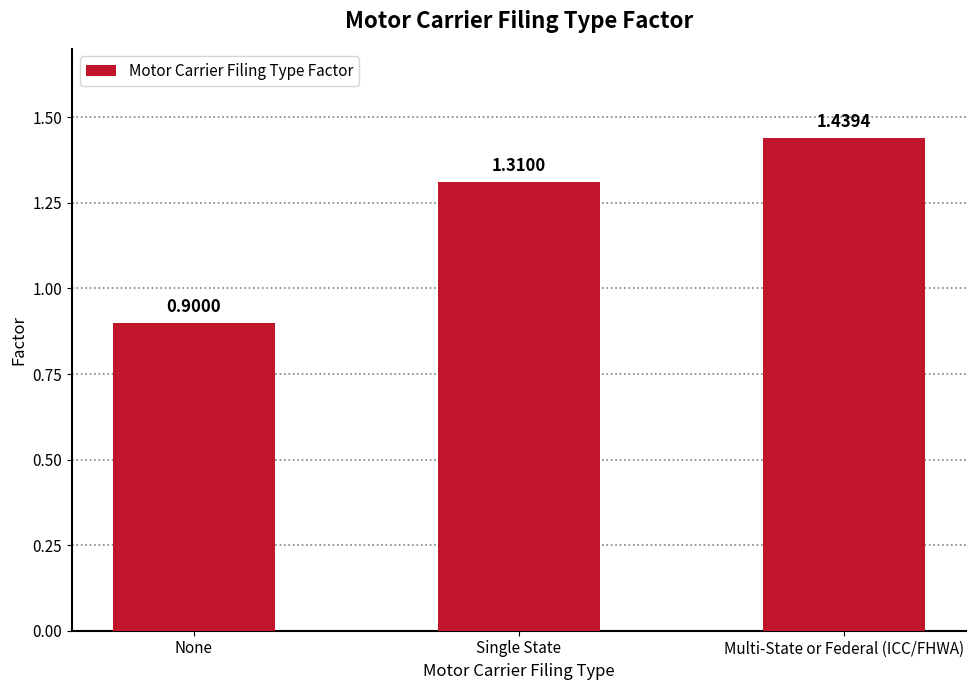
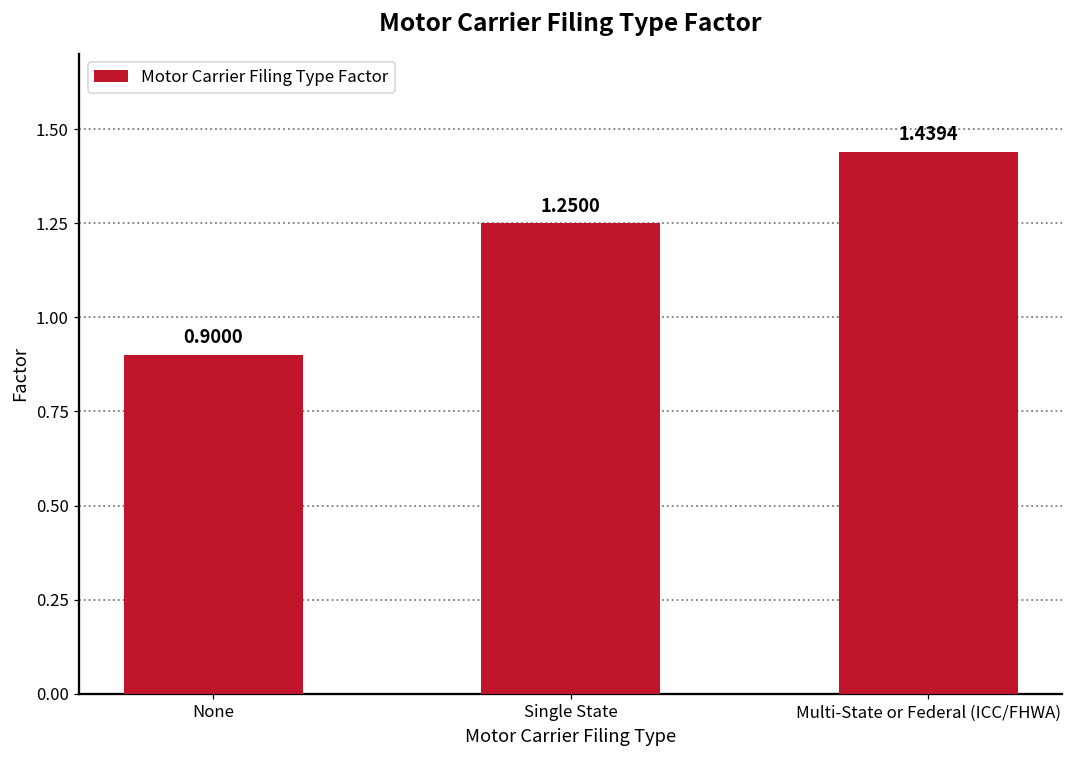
Single State: 1.3100 -> 1.2500
